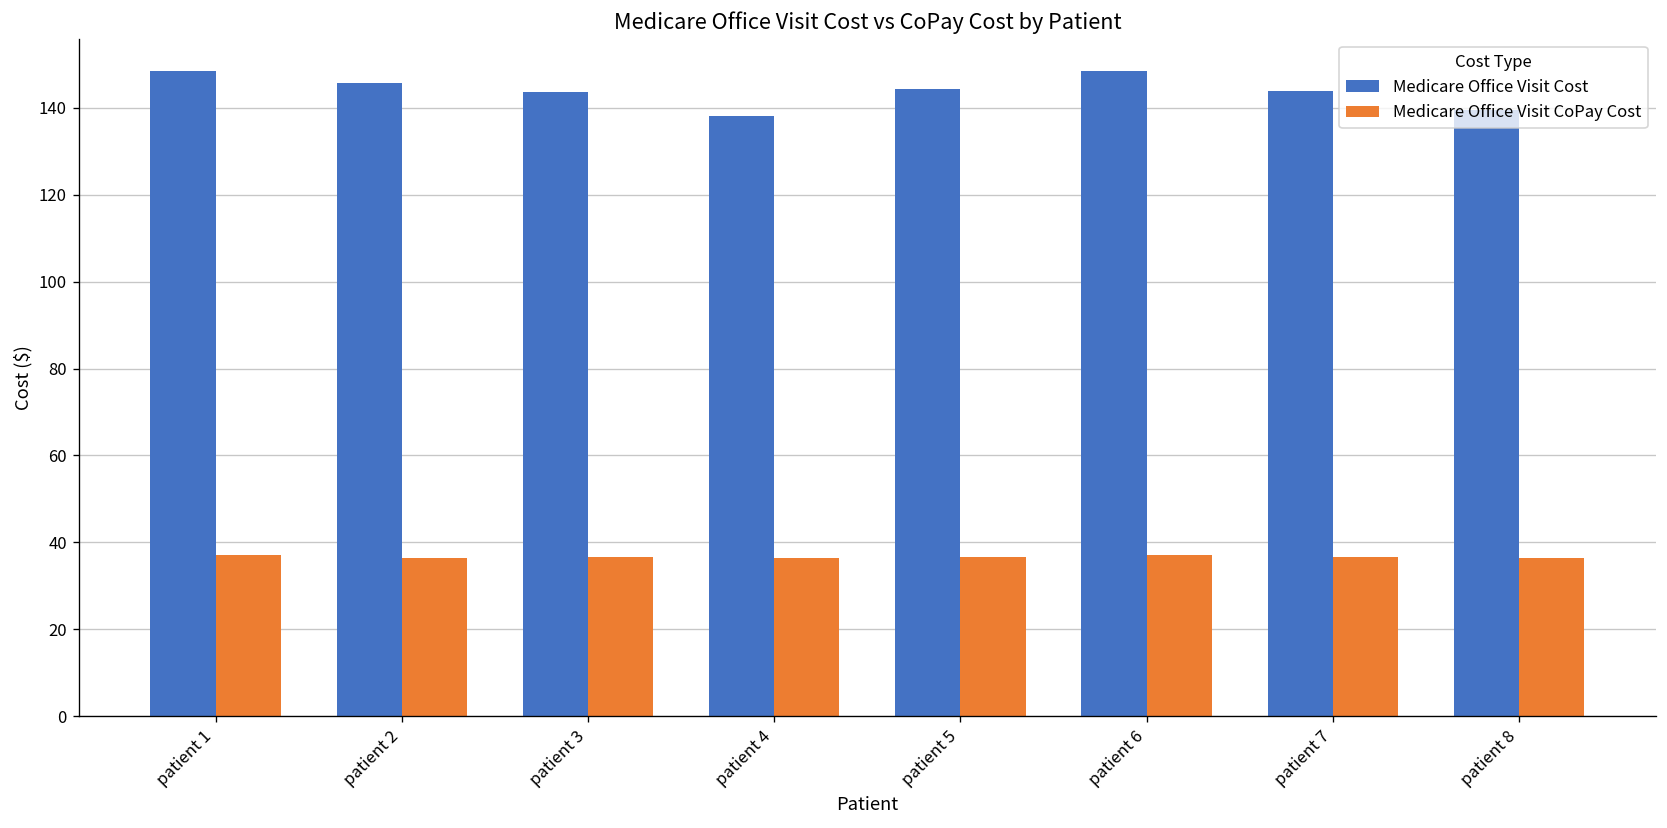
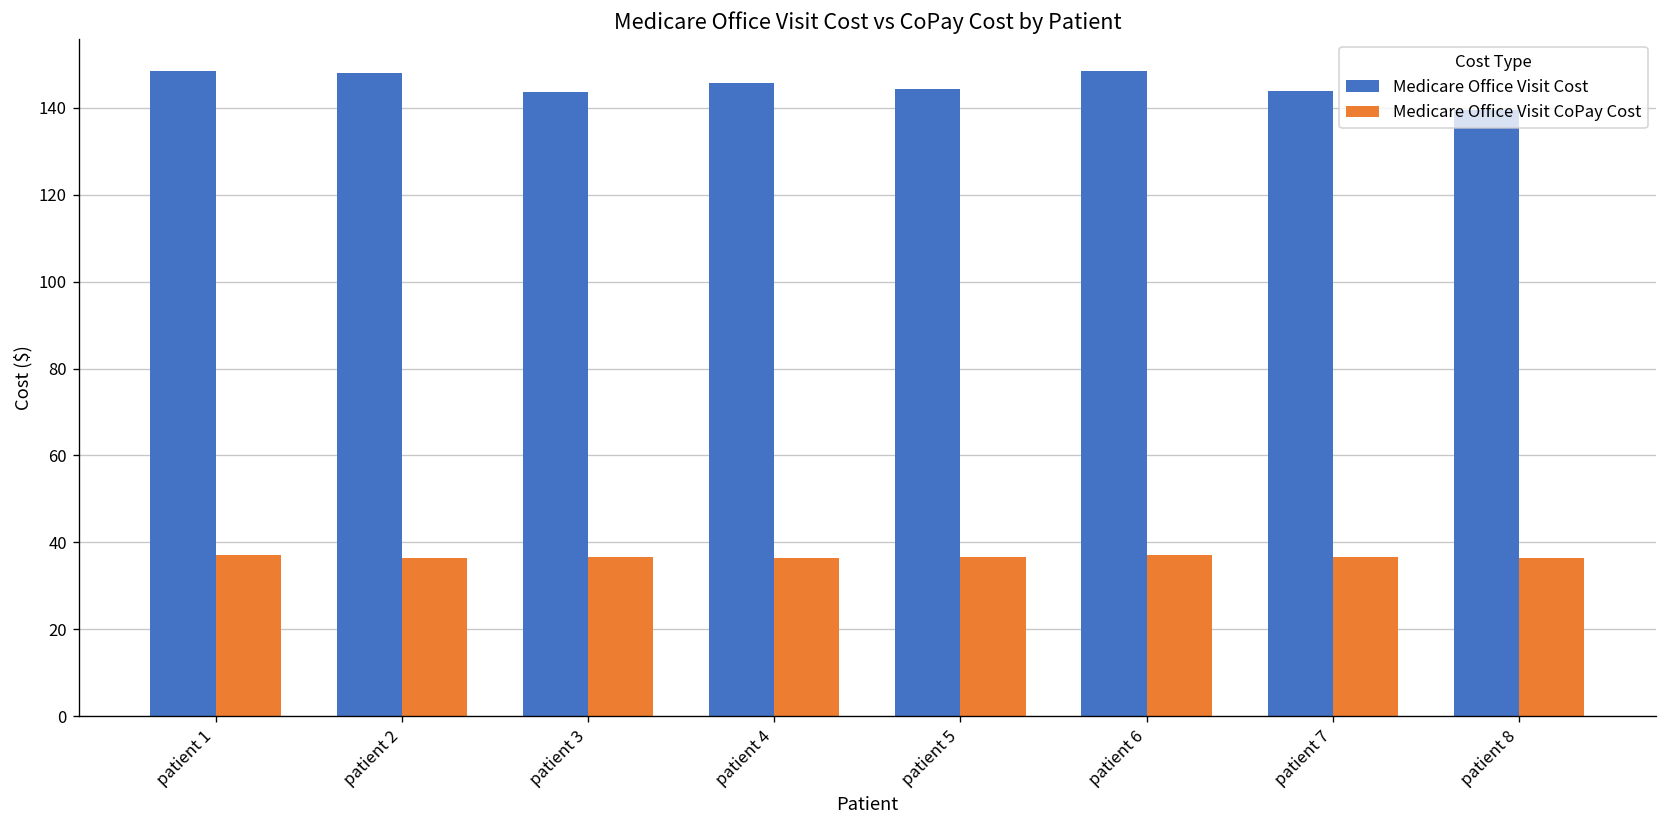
Medicare Office Visit Cost, patient 2: 146 -> 148
Medicare Office Visit Cost, patient 4: 138 -> 146
